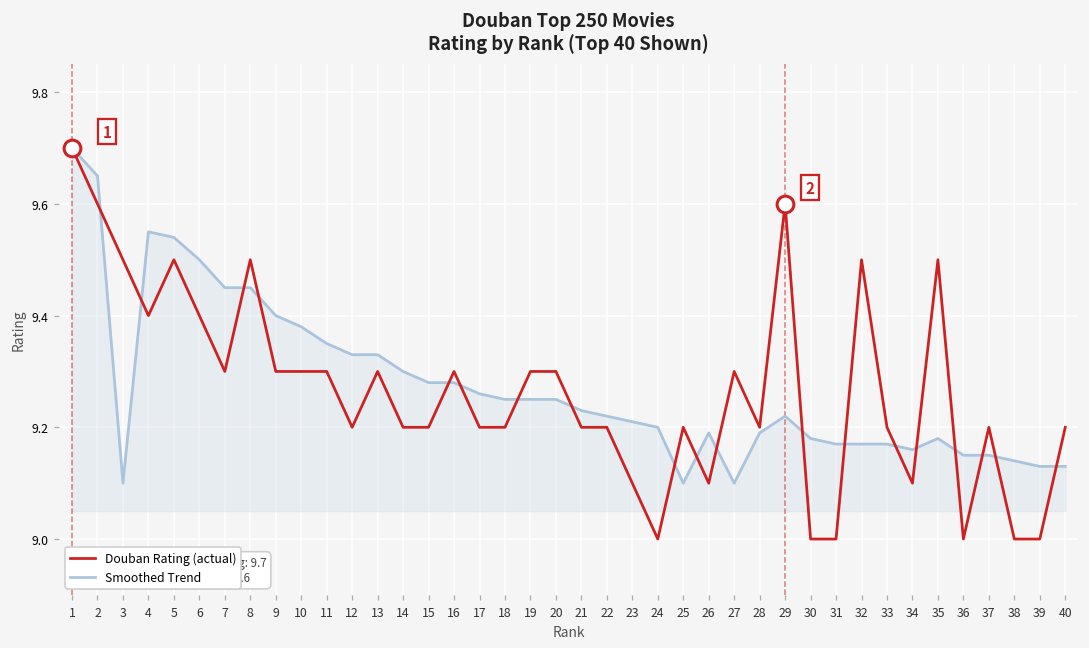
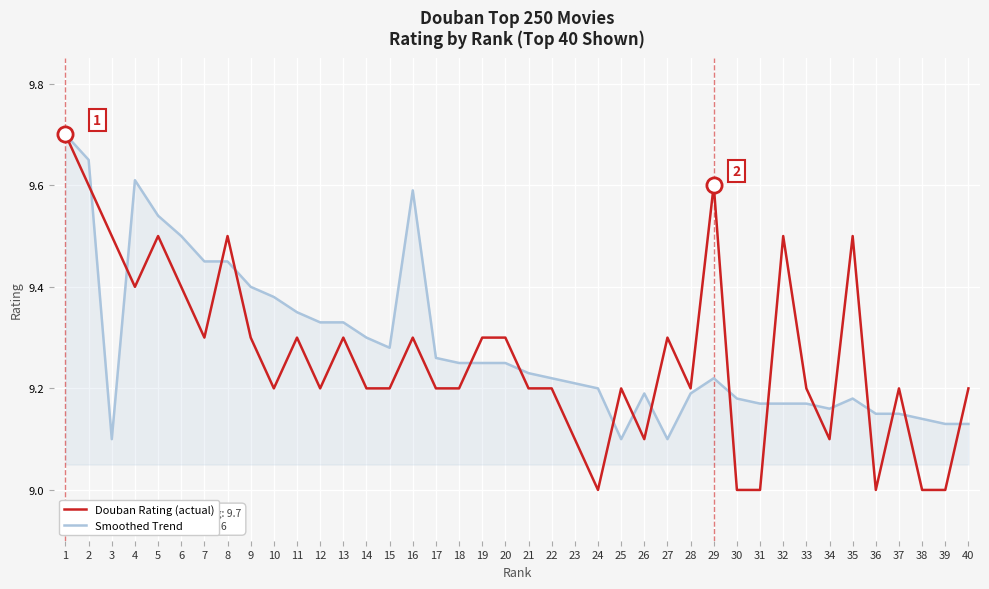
Smoothed Trend, 4: 9.55 -> 9.61
Douban Rating (actual), 10: 9.3 -> 9.2
Smoothed Trend, 16: 9.28 -> 9.59
